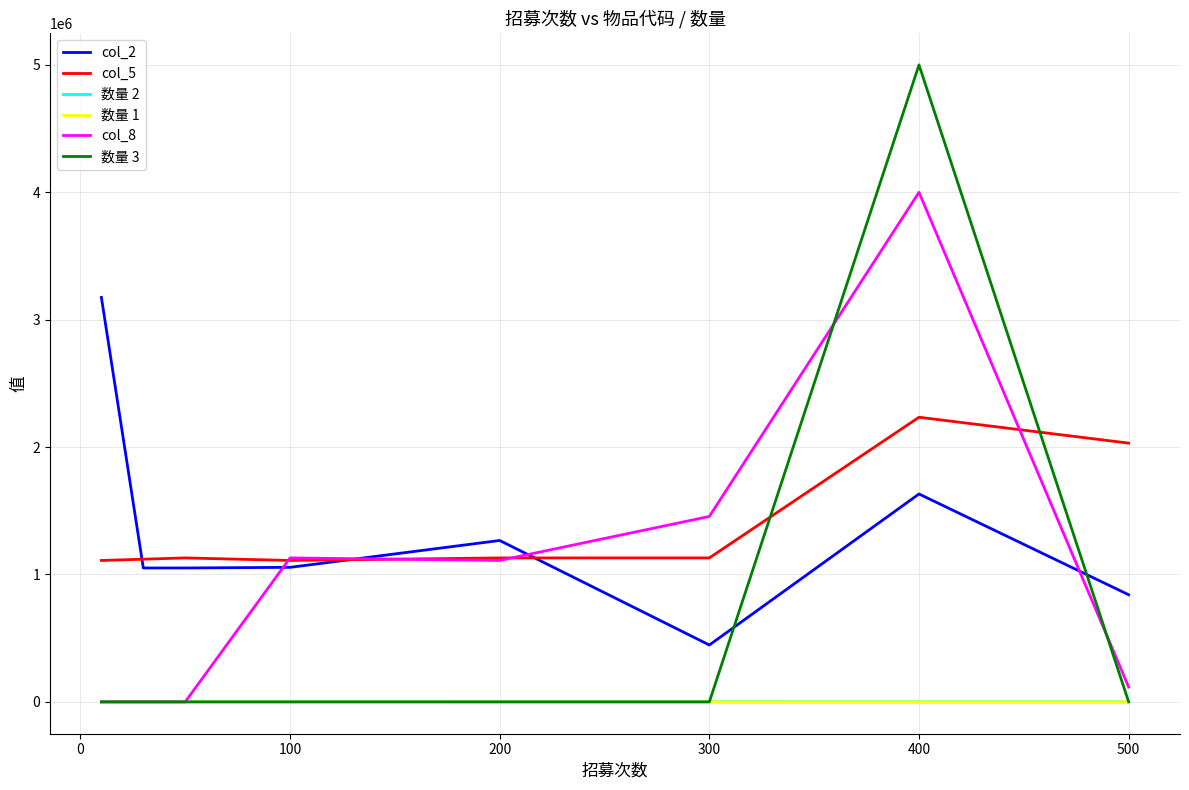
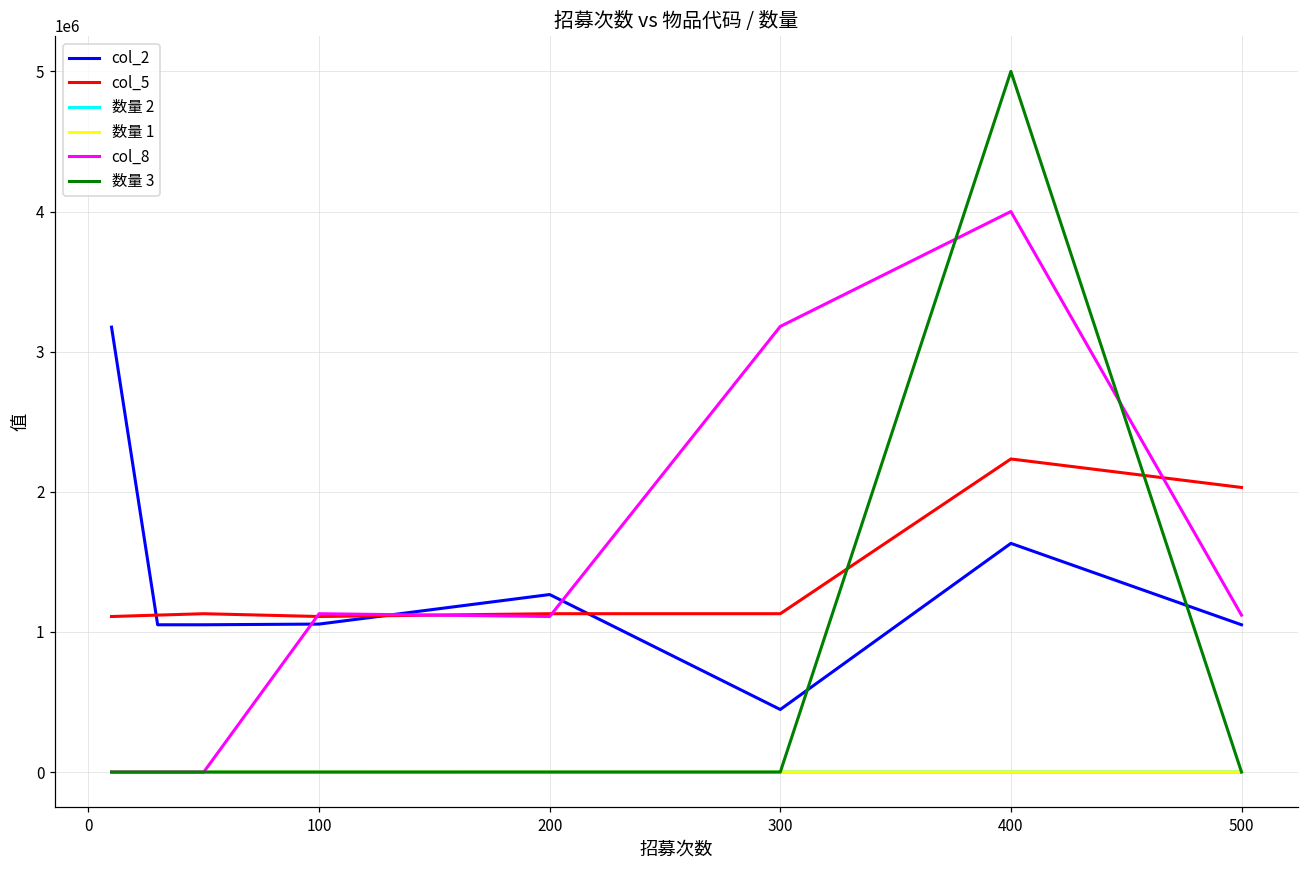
col_8, 300: 1460000 -> 3180000
col_2, 500: 840000 -> 1050000
col_8, 500: 120000 -> 1120000
